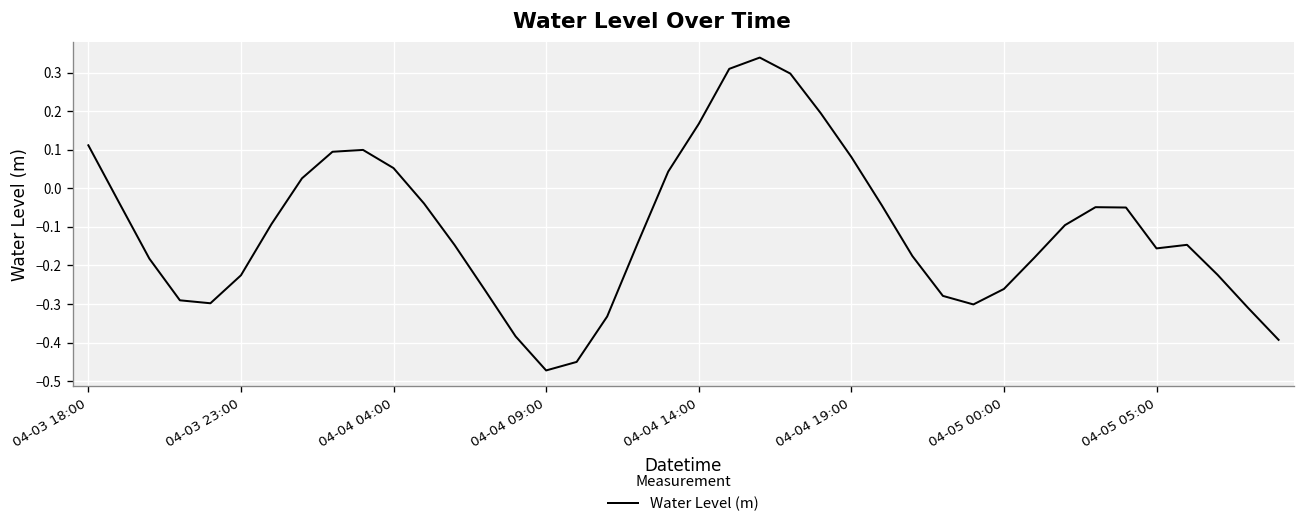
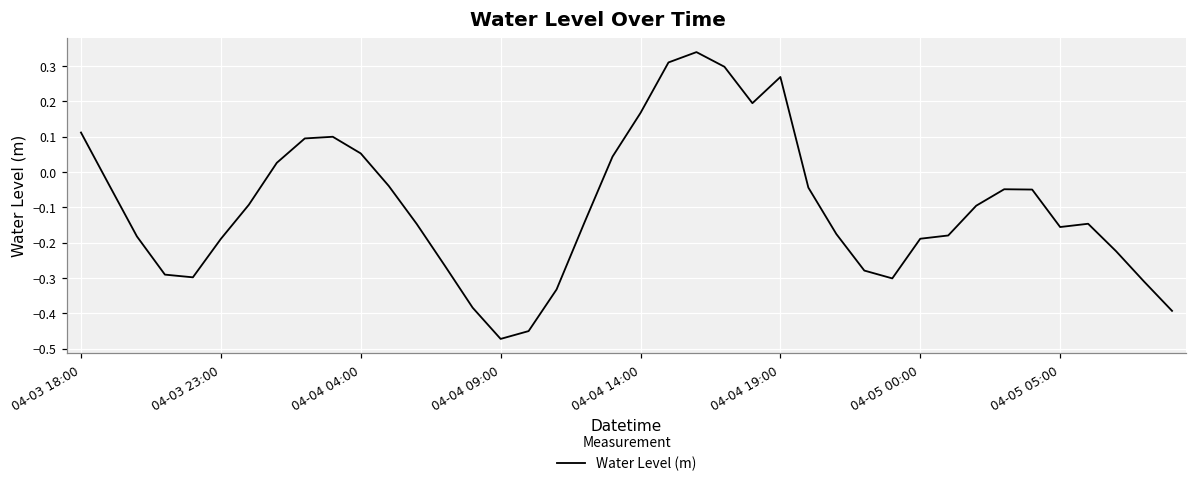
04-03 23:00: -0.23 -> -0.19
04-04 19:00: 0.08 -> 0.27
04-05 00:00: -0.26 -> -0.19
